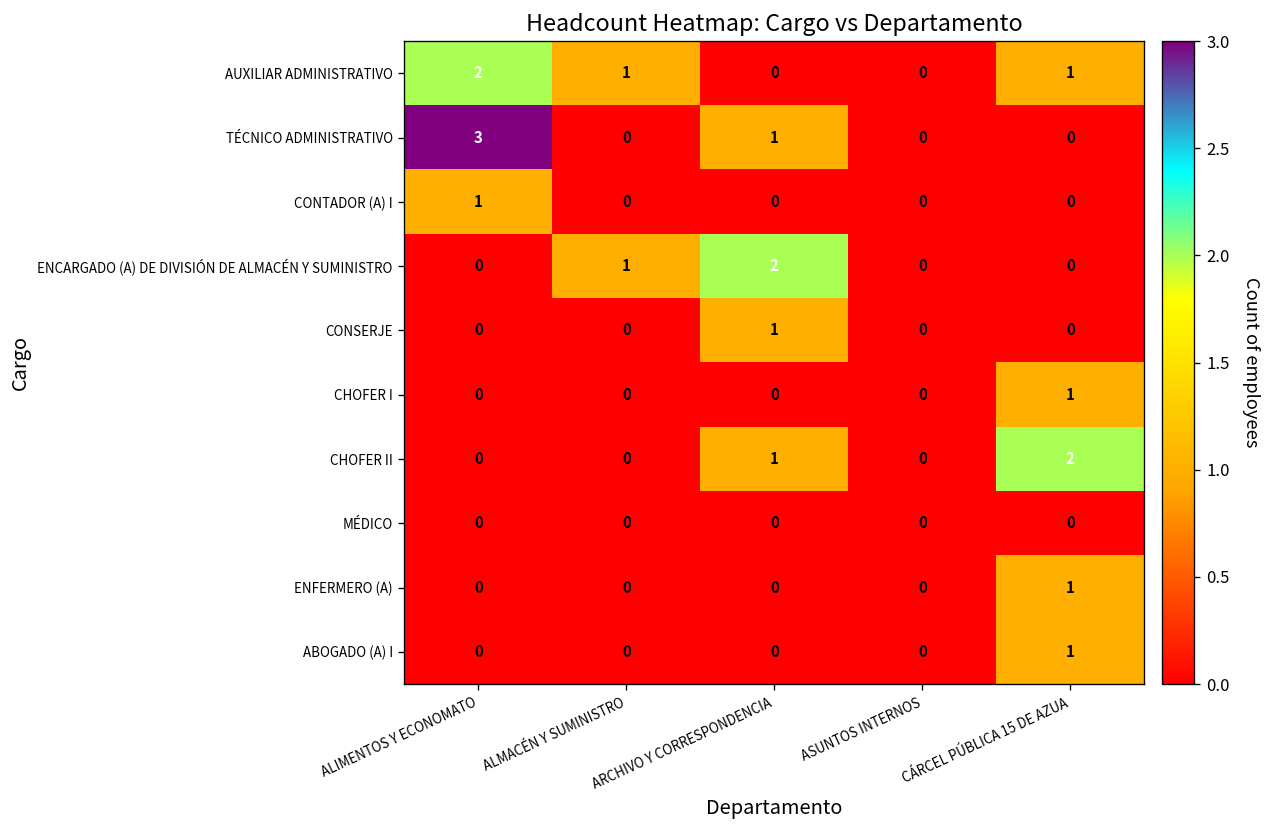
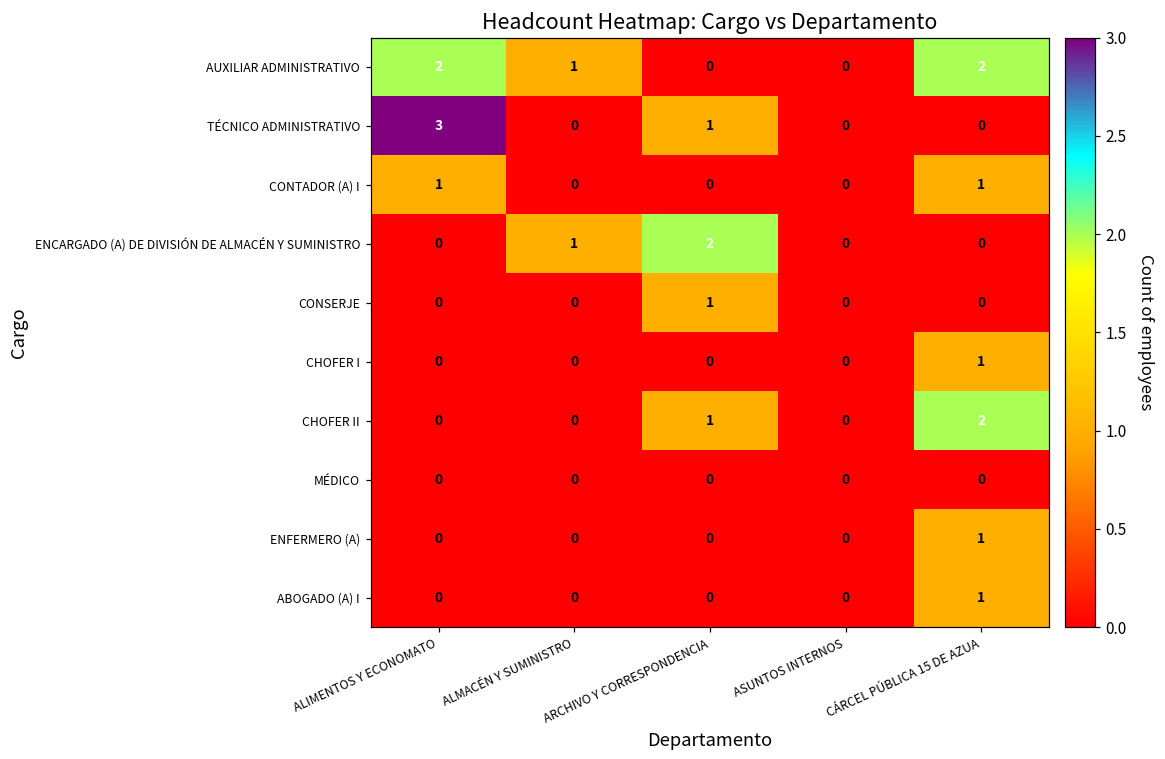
AUXILIAR ADMINISTRATIVO, CÁRCEL PÚBLICA 15 DE AZUA: 1 -> 2
CONTADOR (A) I, CÁRCEL PÚBLICA 15 DE AZUA: 0 -> 1
